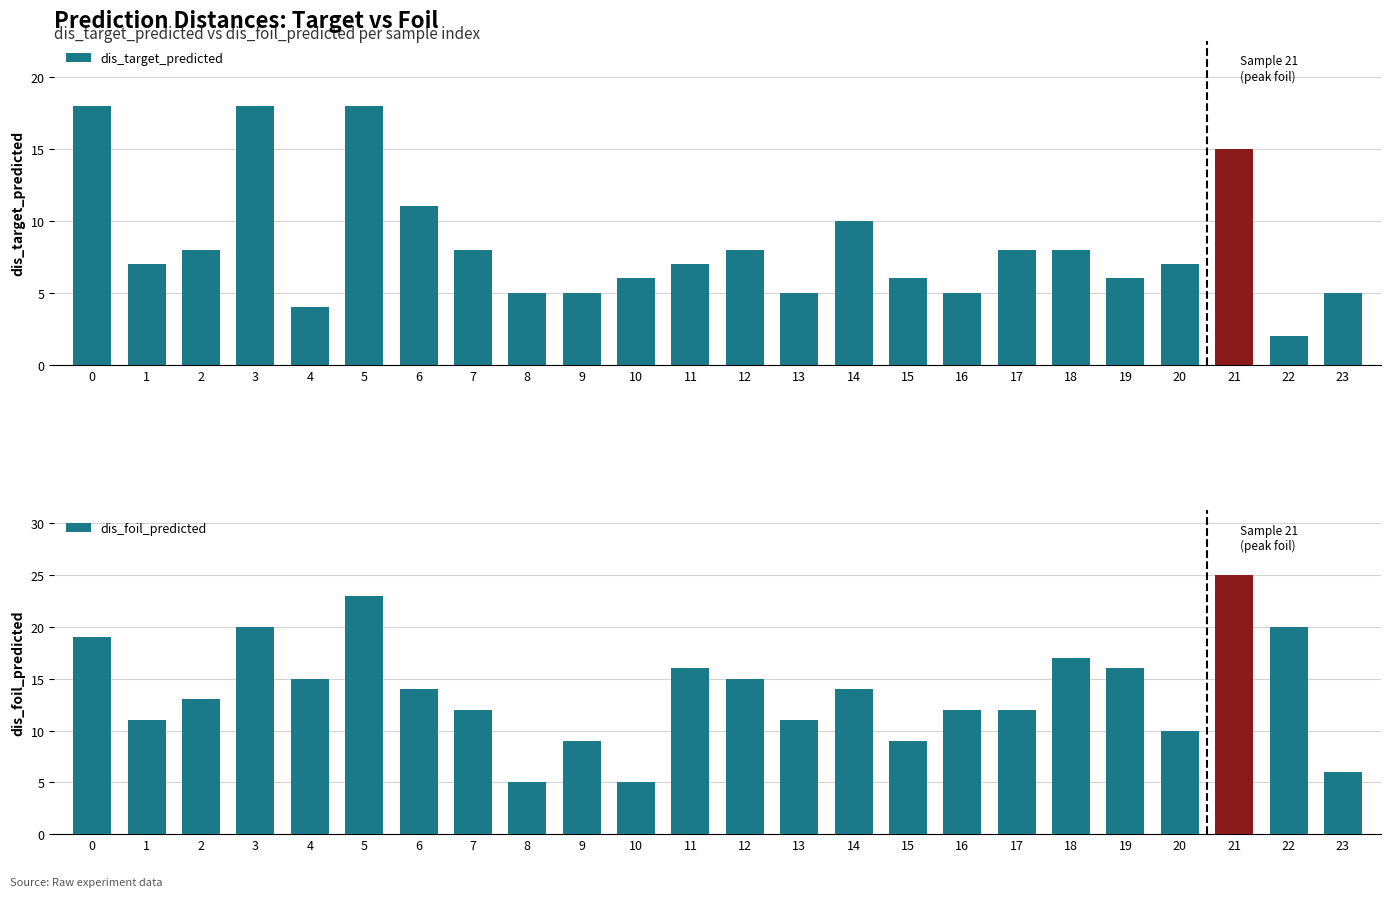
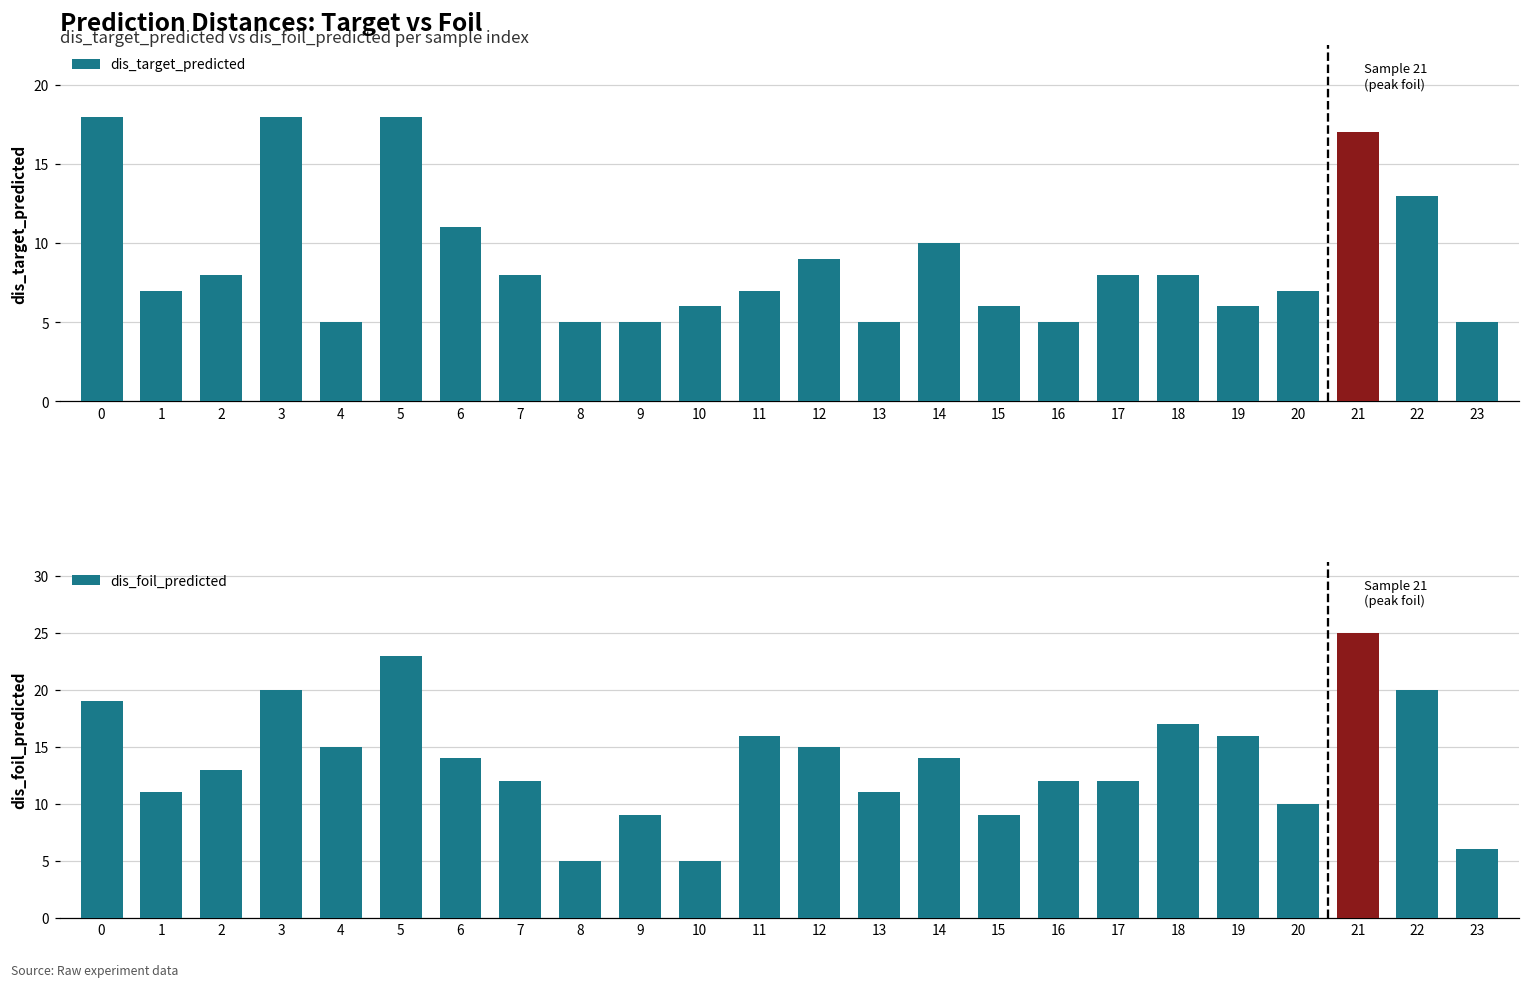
Prediction Distances: Target vs Foil, 4: 4 -> 5
Prediction Distances: Target vs Foil, 12: 8 -> 9
Prediction Distances: Target vs Foil, 21: 15 -> 17
Prediction Distances: Target vs Foil, 22: 2 -> 13
